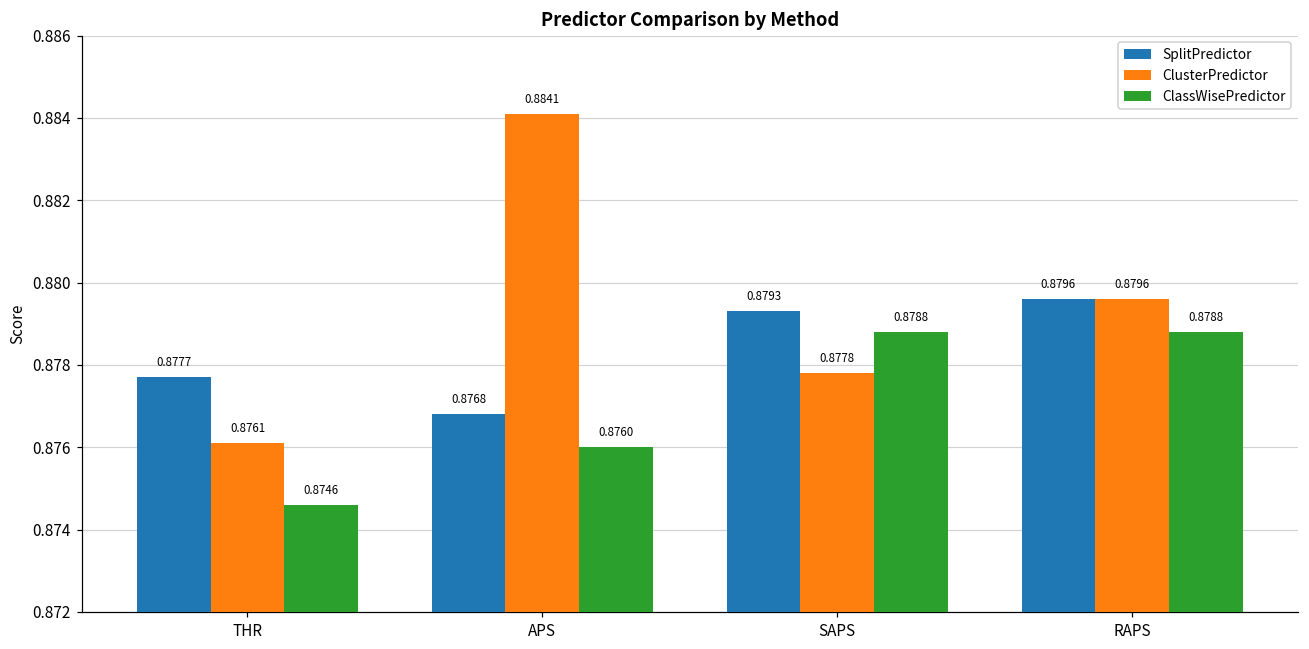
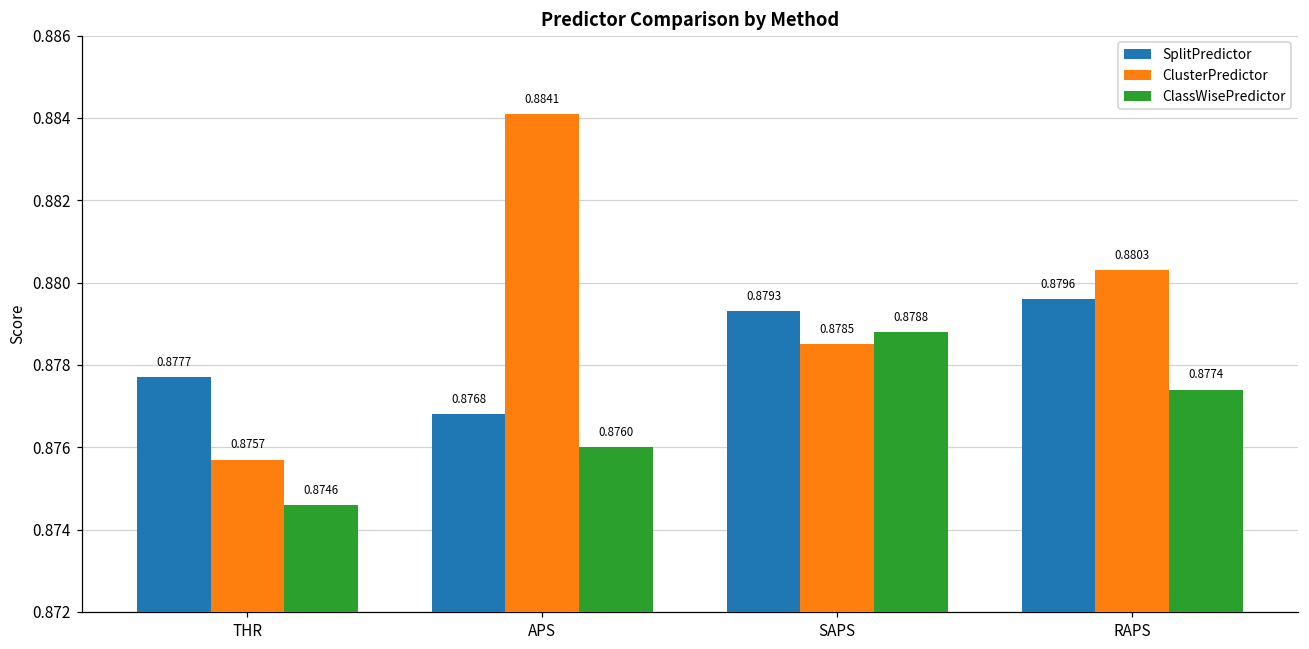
ClusterPredictor, THR: 0.8761 -> 0.8757
ClusterPredictor, SAPS: 0.8778 -> 0.8785
ClusterPredictor, RAPS: 0.8796 -> 0.8803
ClassWisePredictor, RAPS: 0.8788 -> 0.8774
